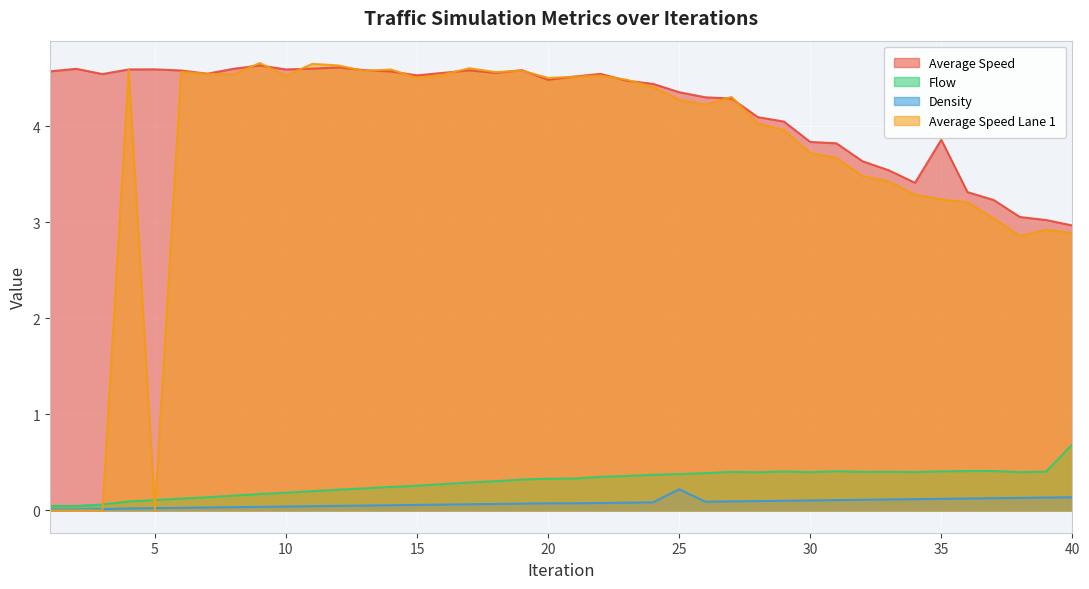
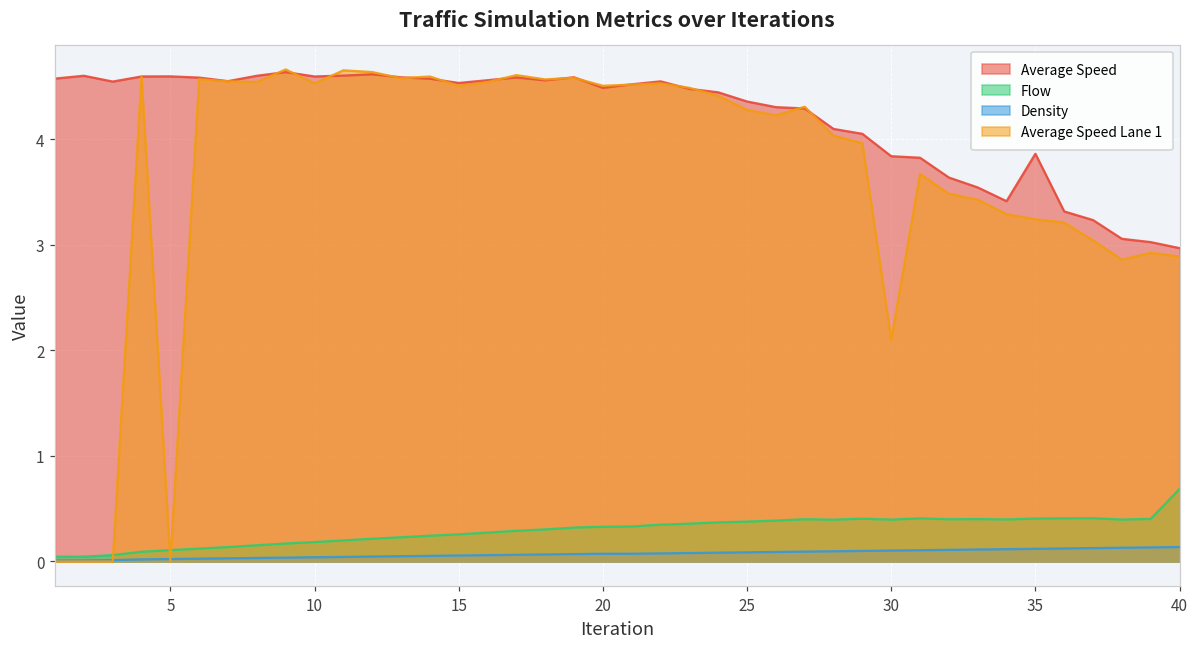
Density, 25: 0.2 -> 0.1
Average Speed Lane 1, 30: 3.7 -> 2.1
